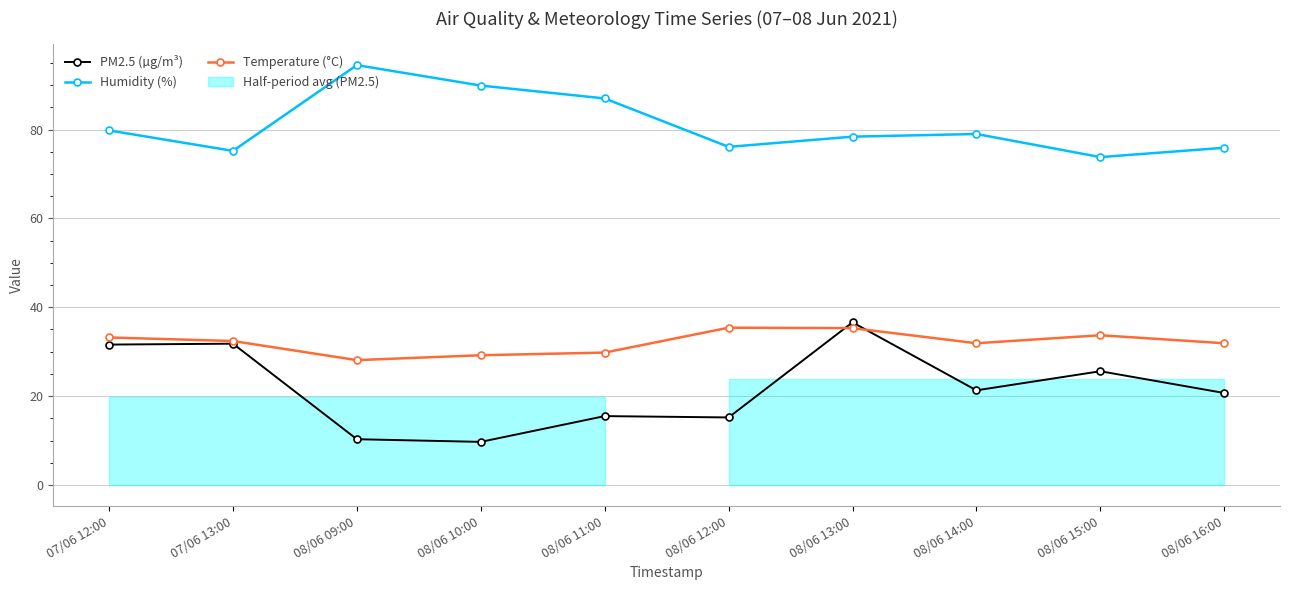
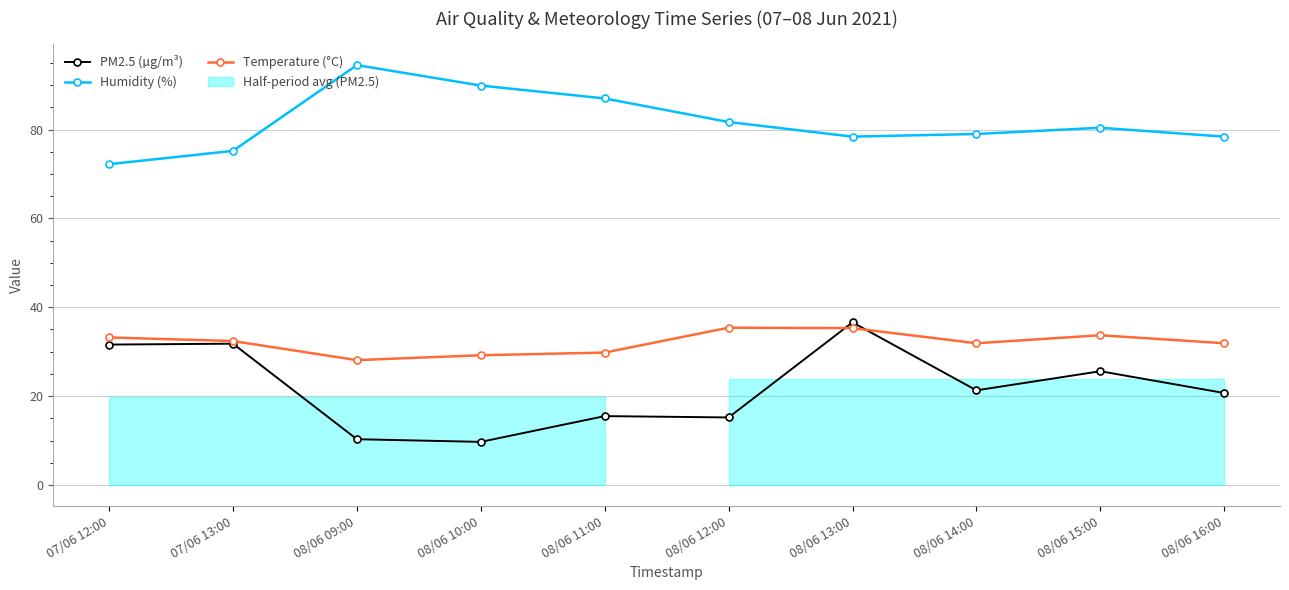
Humidity (%), 07/06 12:00: 80 -> 72
Humidity (%), 08/06 12:00: 76 -> 82
Humidity (%), 08/06 15:00: 74 -> 80
Humidity (%), 08/06 16:00: 76 -> 78
